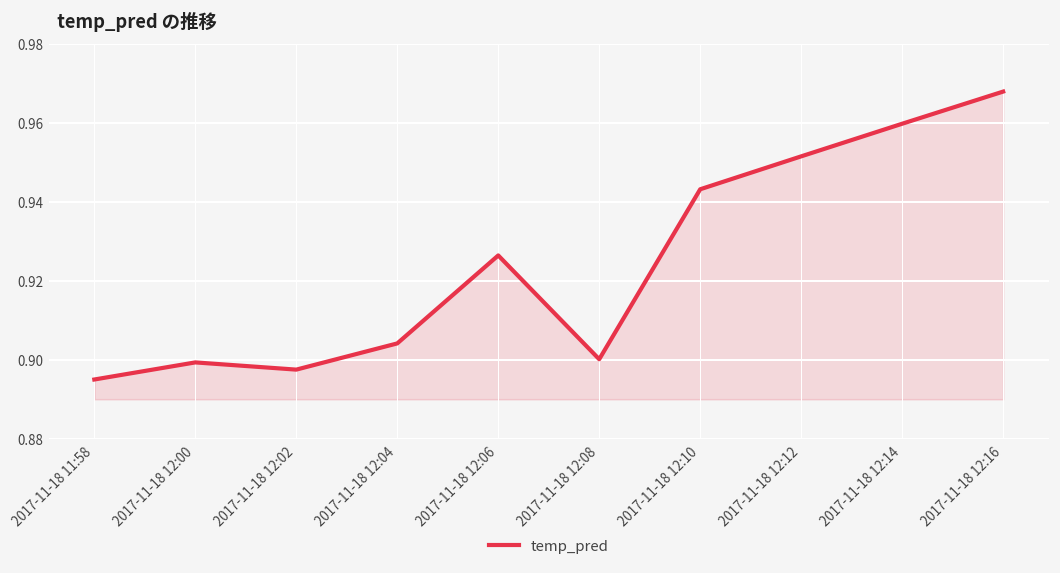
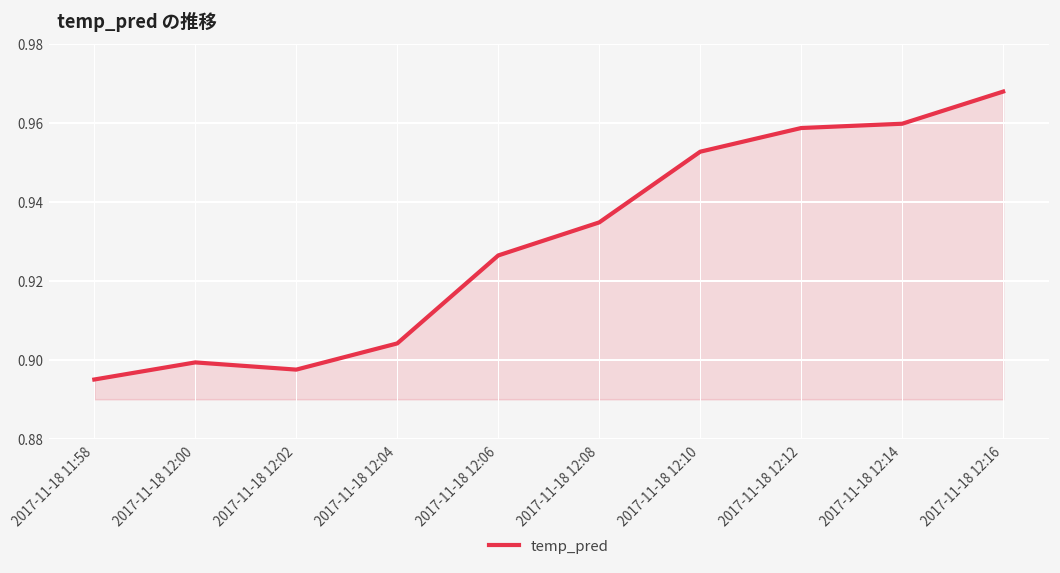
2017-11-18 12:08: 0.900 -> 0.935
2017-11-18 12:10: 0.943 -> 0.953
2017-11-18 12:12: 0.952 -> 0.959
